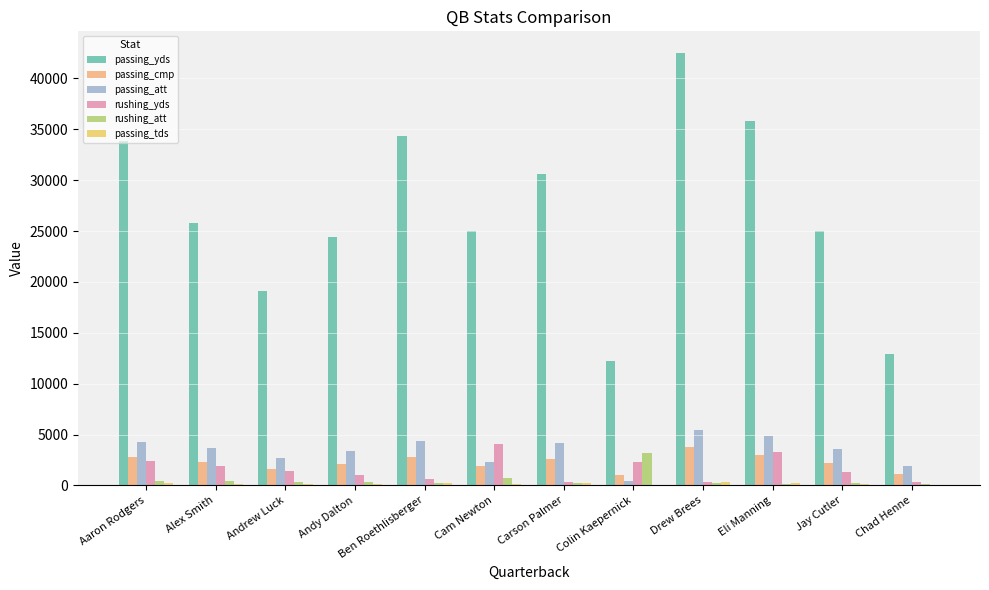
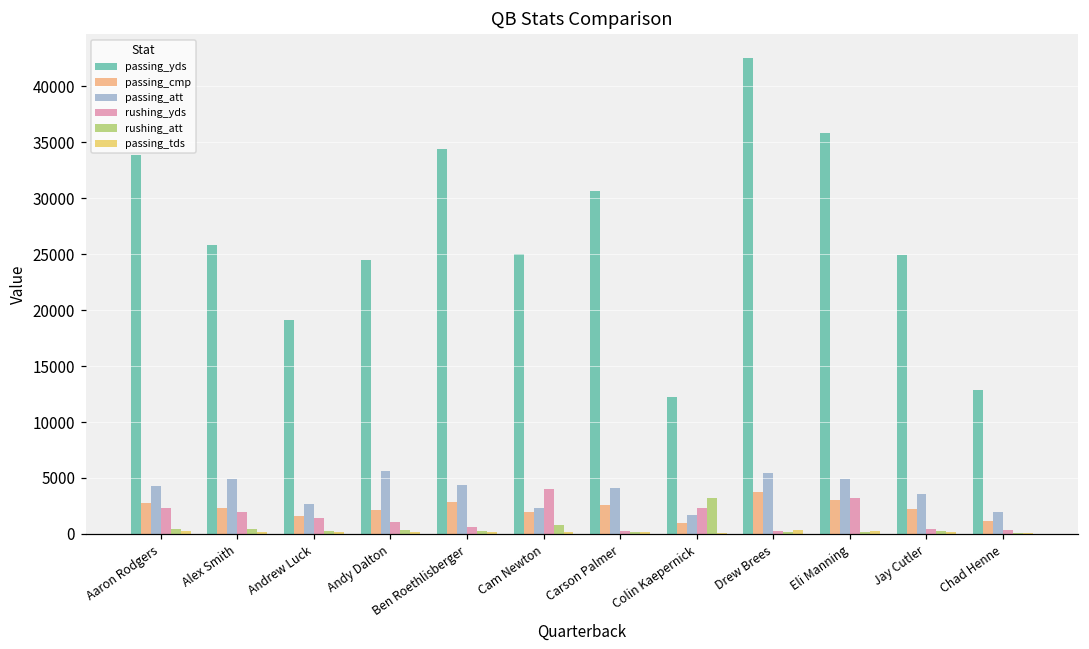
passing_att, Alex Smith: 3600 -> 4900
passing_att, Andy Dalton: 3400 -> 5700
passing_att, Colin Kaepernick: 400 -> 1700
rushing_yds, Jay Cutler: 1300 -> 400
